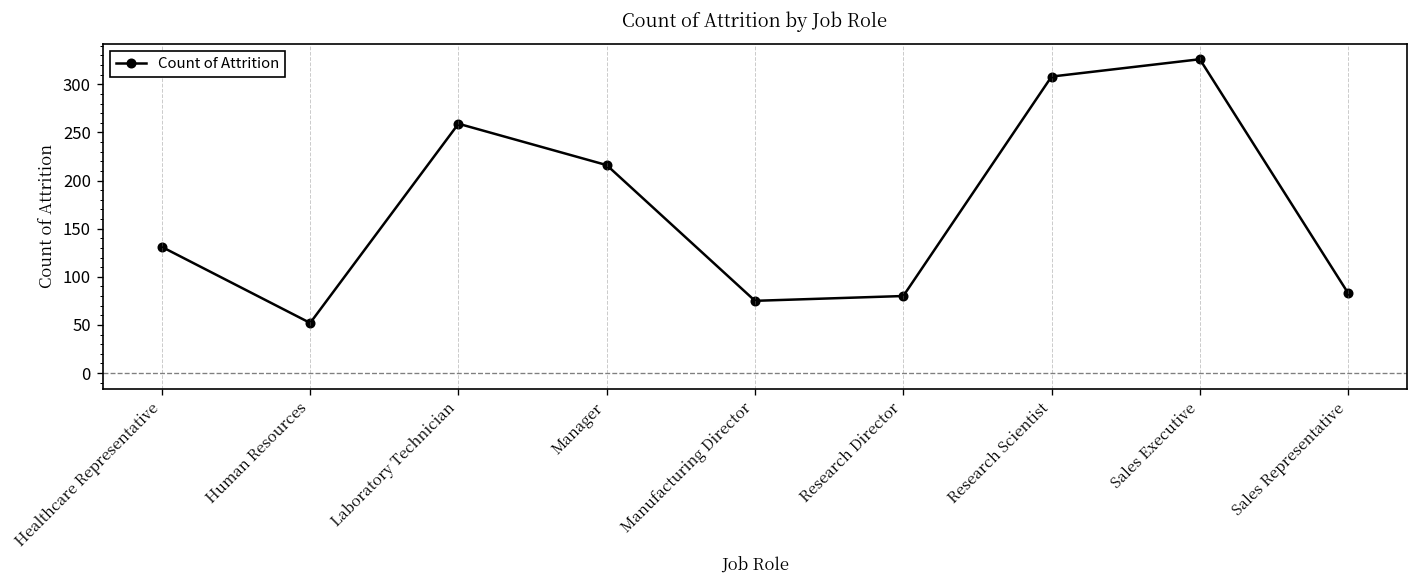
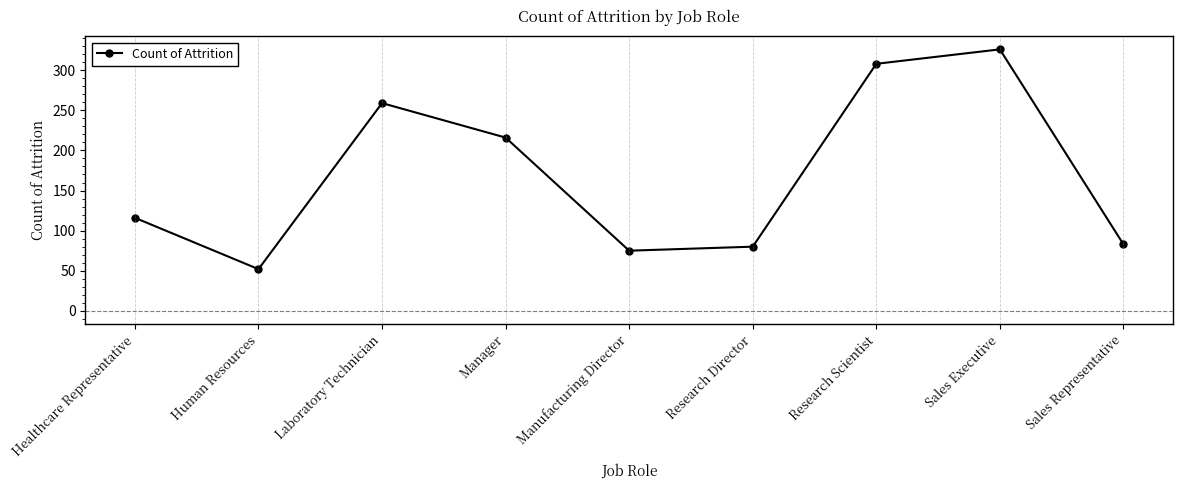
Healthcare Representative: 130 -> 120
